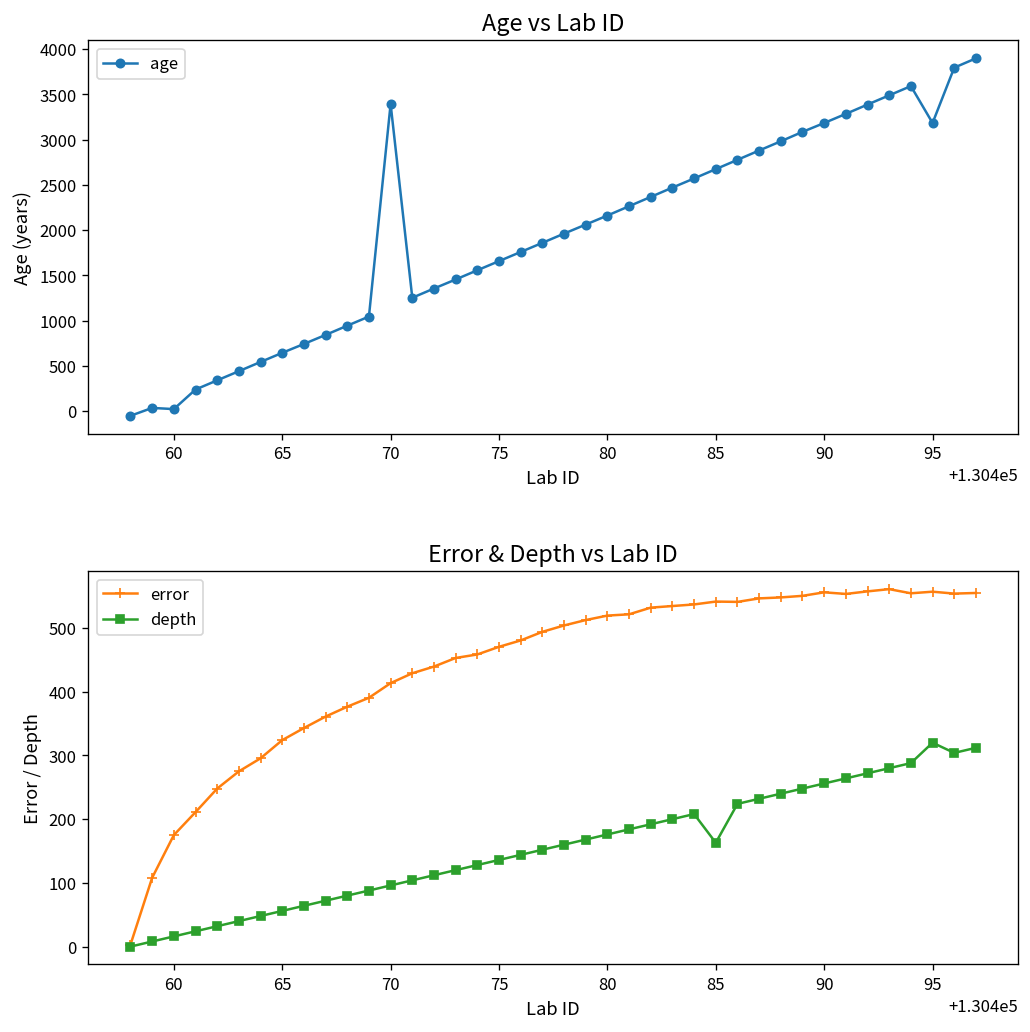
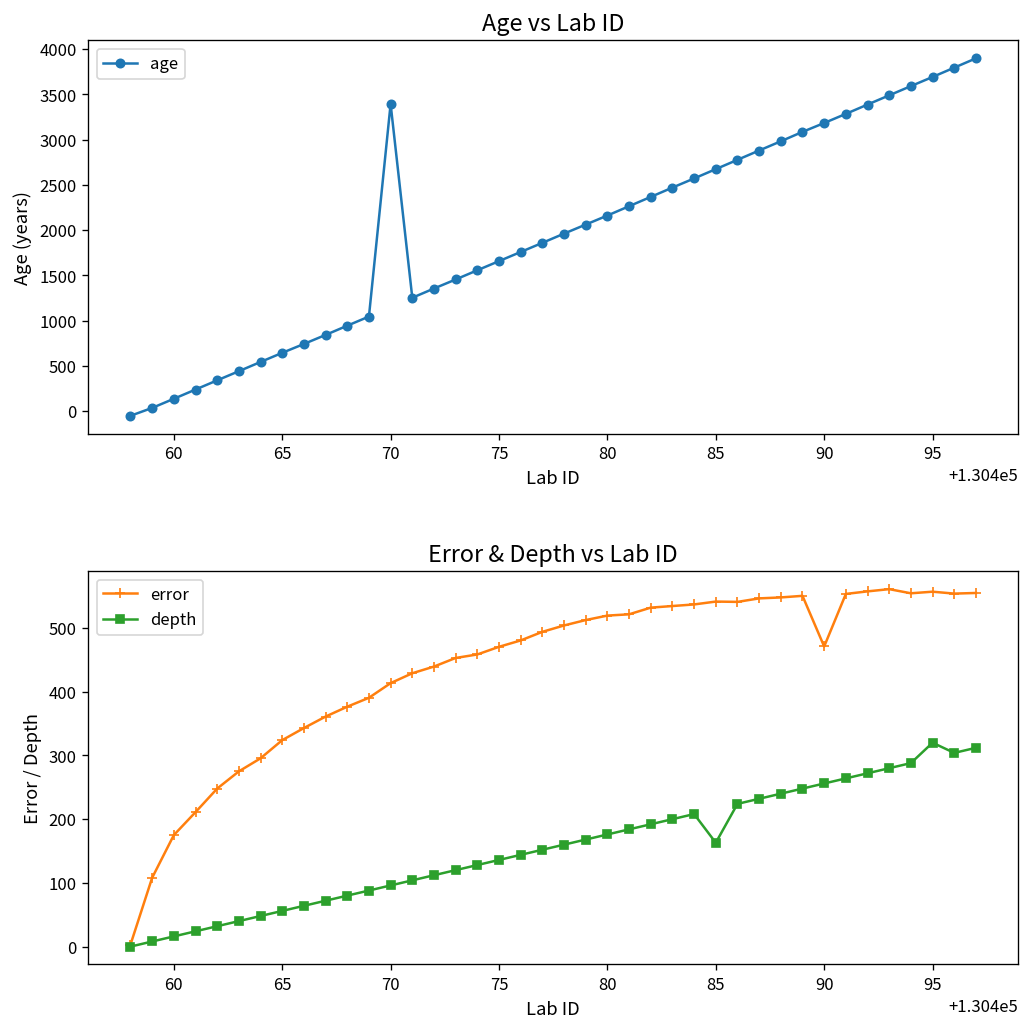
Age vs Lab ID, 60: 0 -> 100
Age vs Lab ID, 95: 3200 -> 3700
Error & Depth vs Lab ID, error, 90: 560 -> 470
